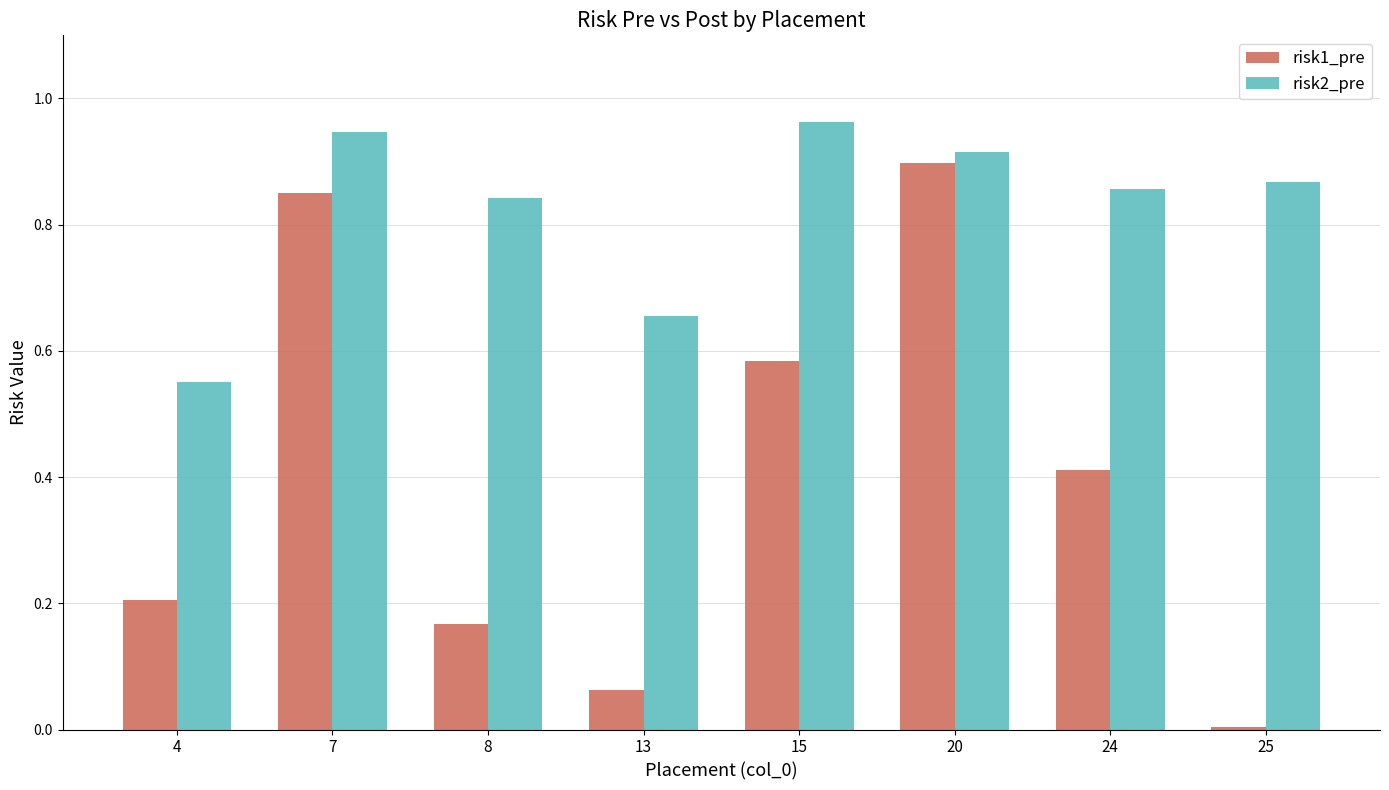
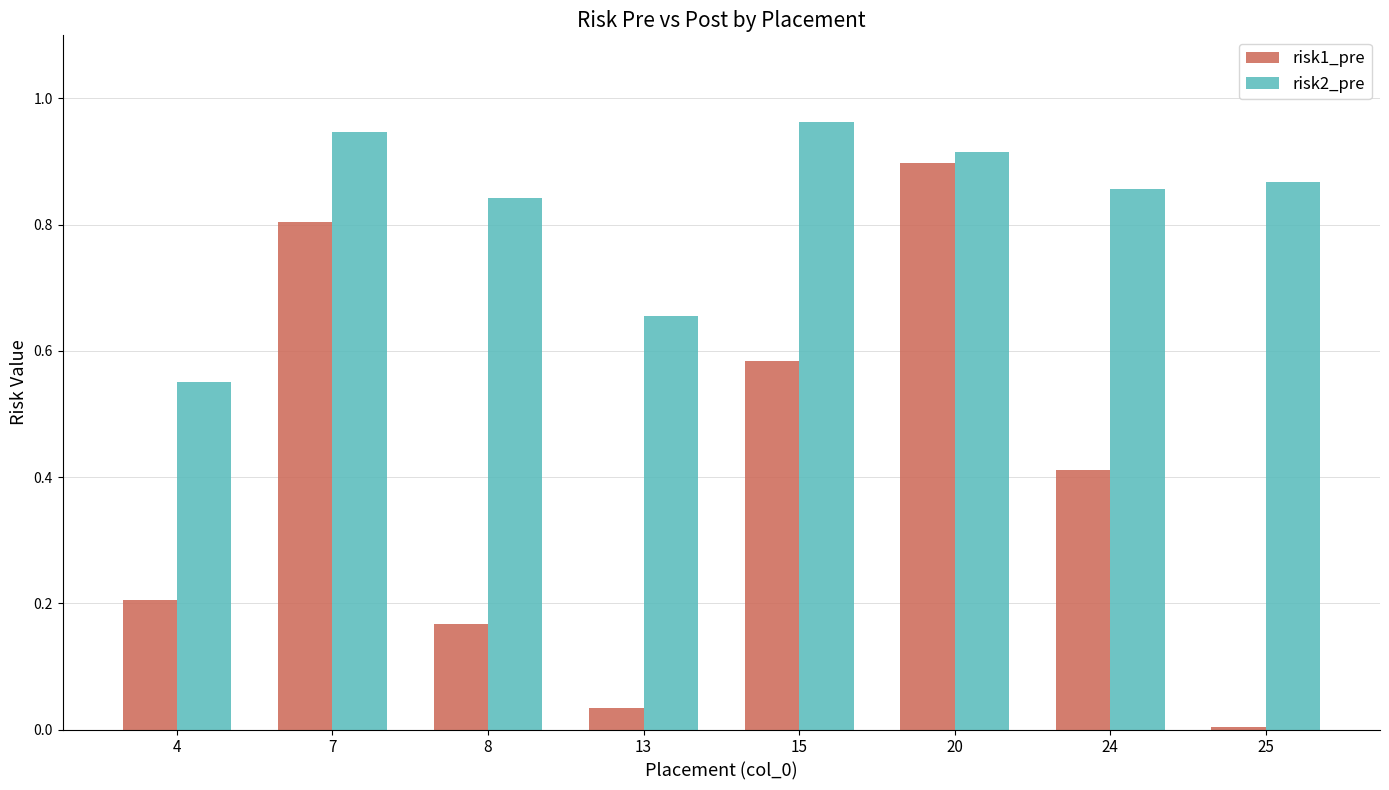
risk1_pre, 7: 0.85 -> 0.81
risk1_pre, 13: 0.06 -> 0.03
